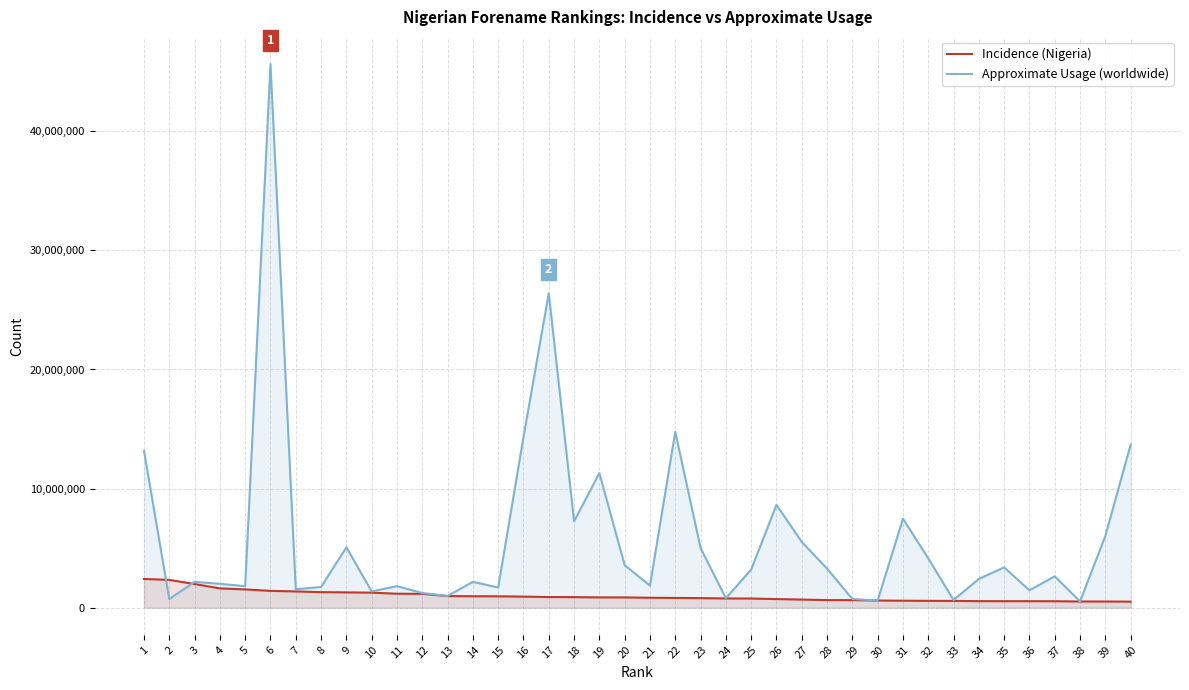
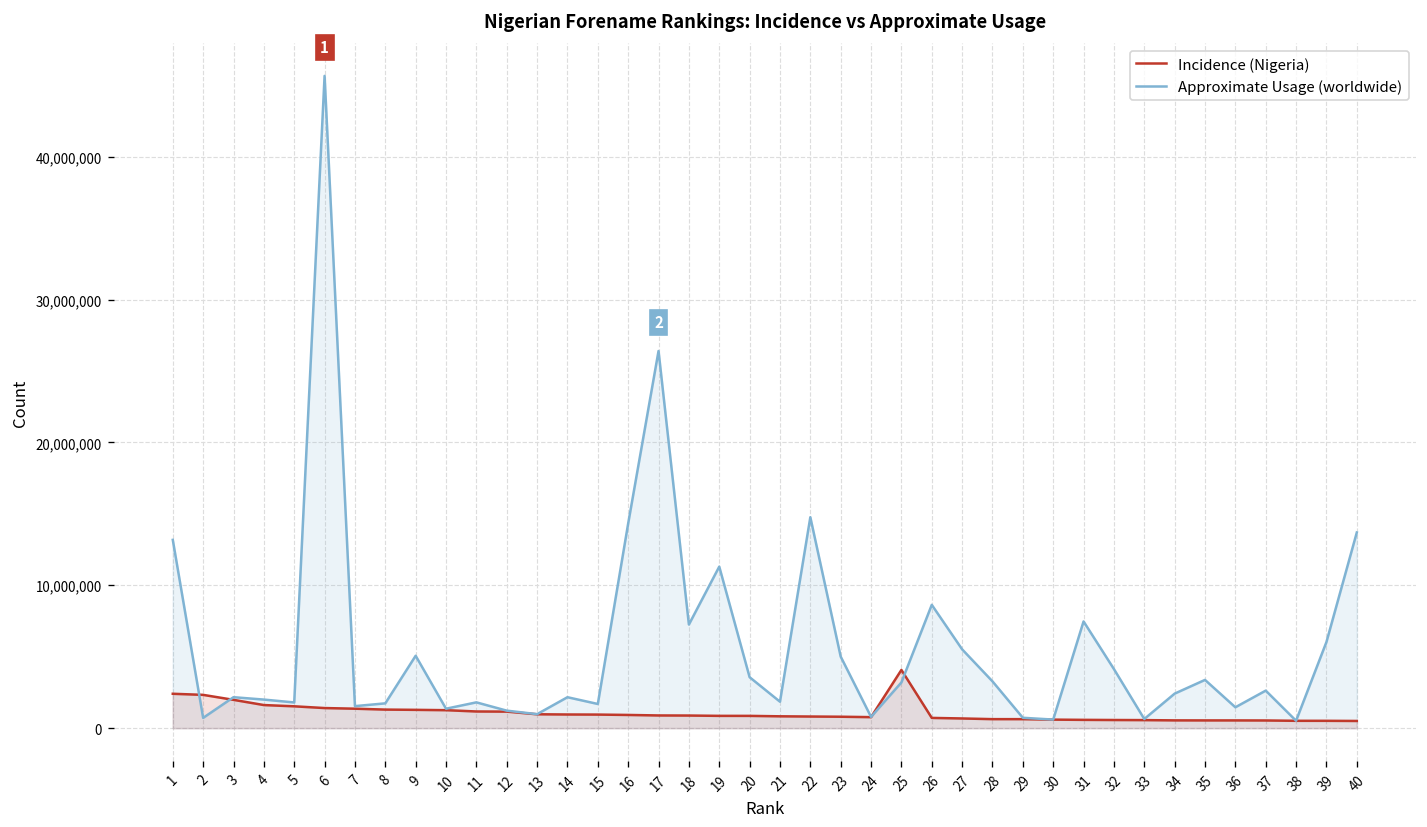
Incidence (Nigeria), 25: 800,000 -> 4,100,000
